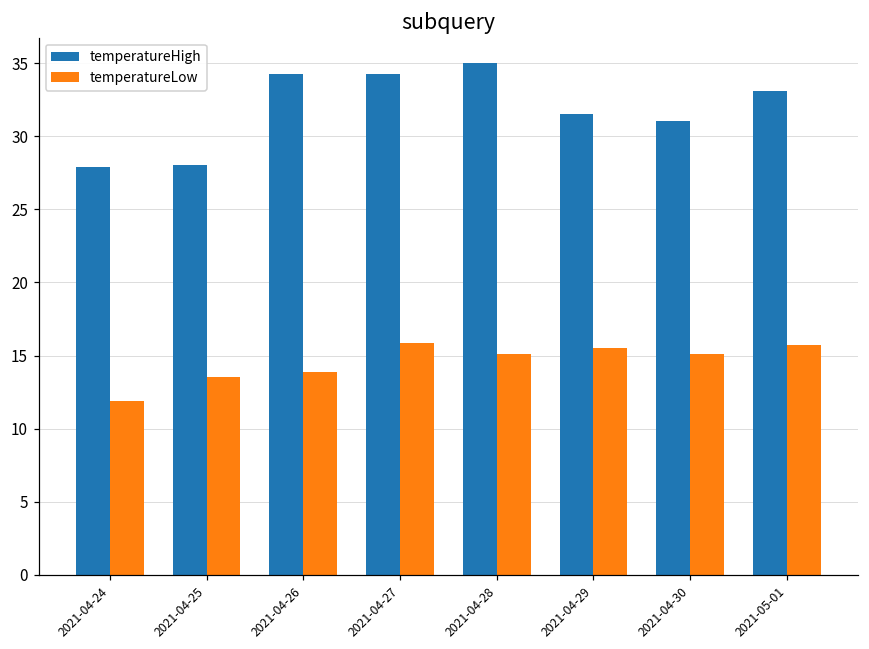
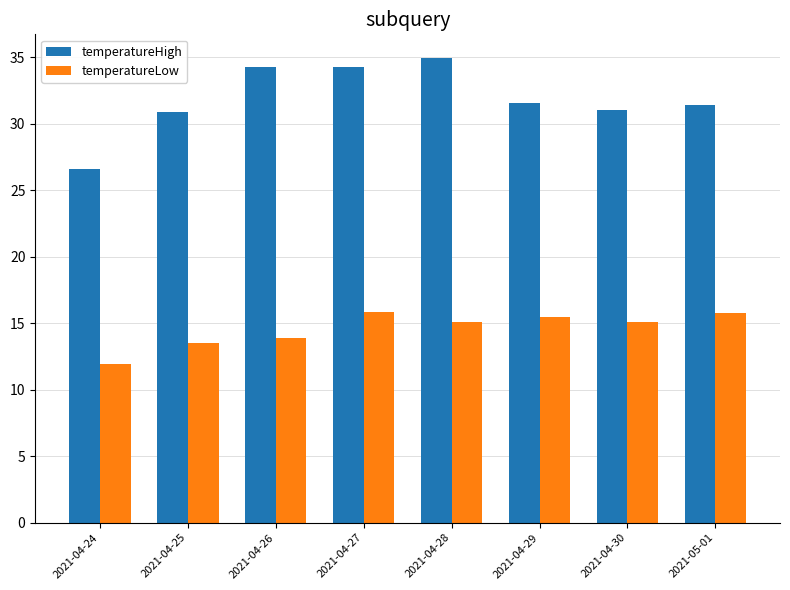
temperatureHigh, 2021-04-24: 27.9 -> 26.6
temperatureHigh, 2021-04-25: 28.0 -> 30.9
temperatureHigh, 2021-05-01: 33.1 -> 31.4
